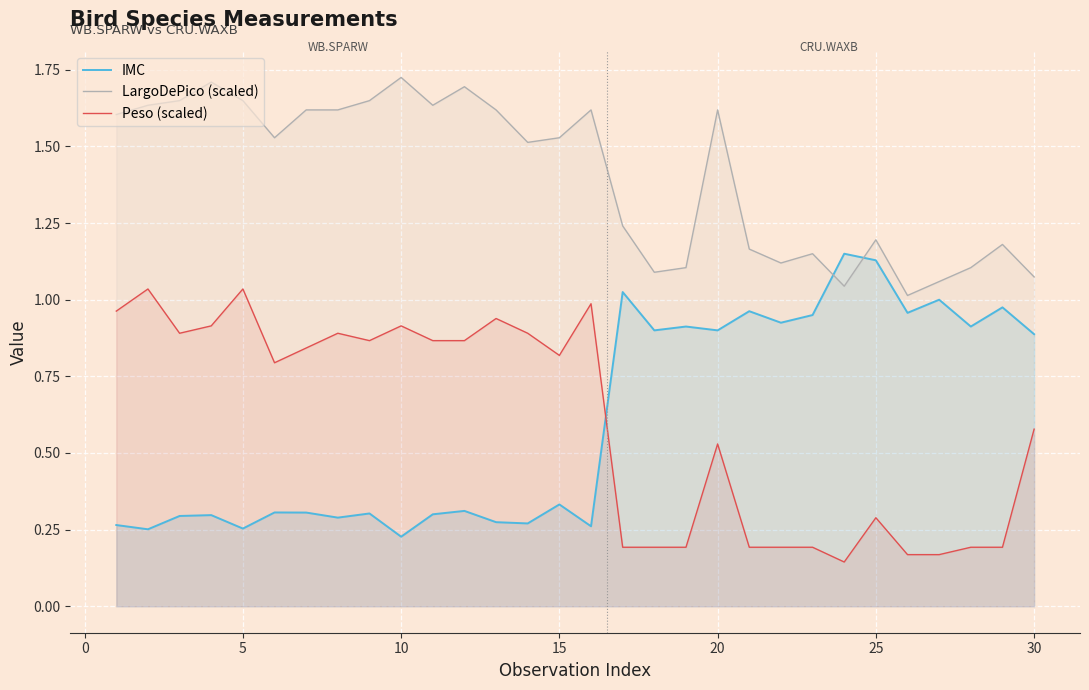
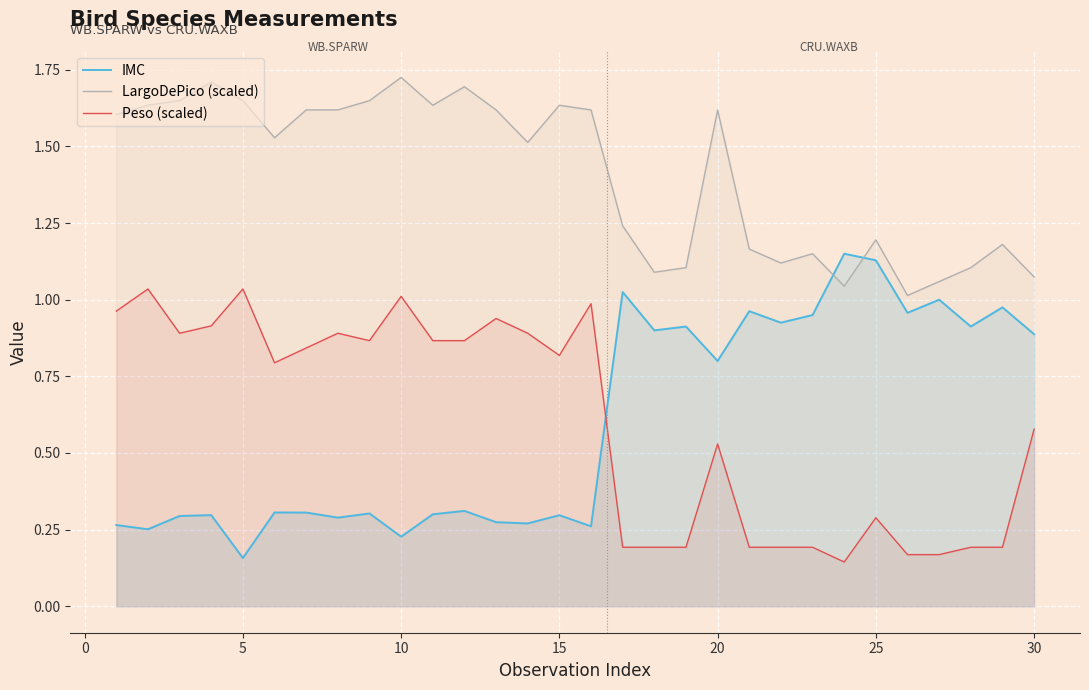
IMC, 5: 0.25 -> 0.16
Peso (scaled), 10: 0.91 -> 1.01
IMC, 15: 0.33 -> 0.30
LargoDePico (scaled), 15: 1.53 -> 1.63
IMC, 20: 0.9 -> 0.8
